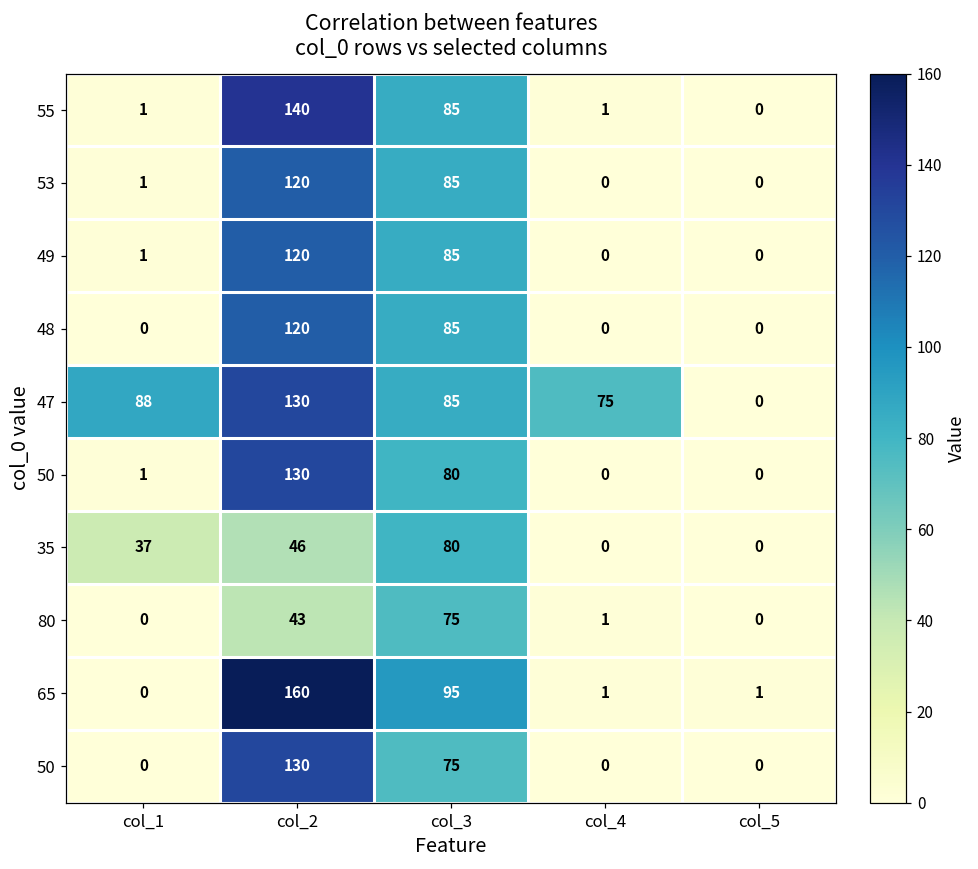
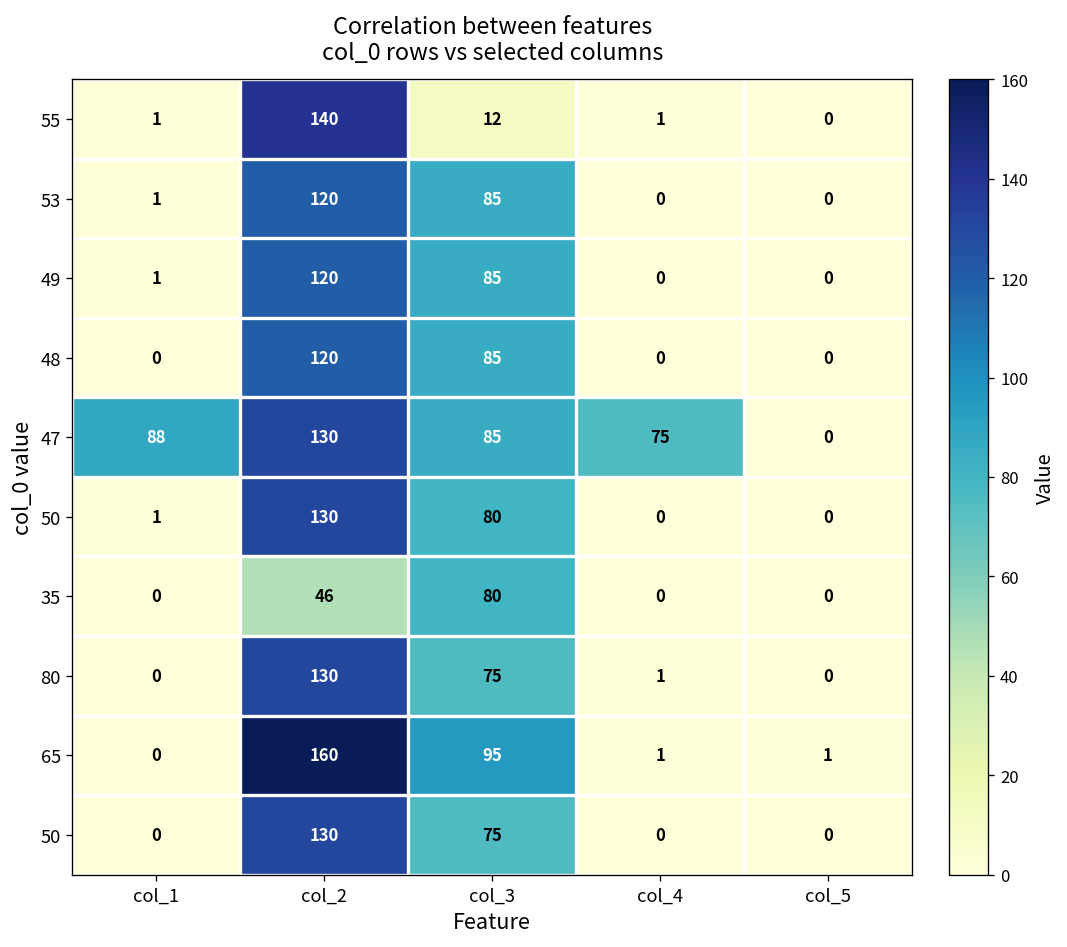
55, col_3: 85 -> 12
35, col_1: 37 -> 0
80, col_2: 43 -> 130
